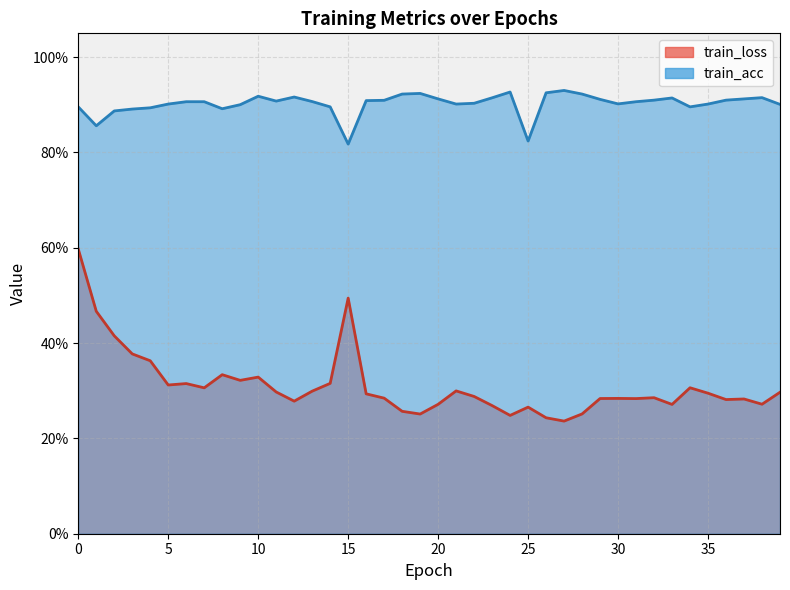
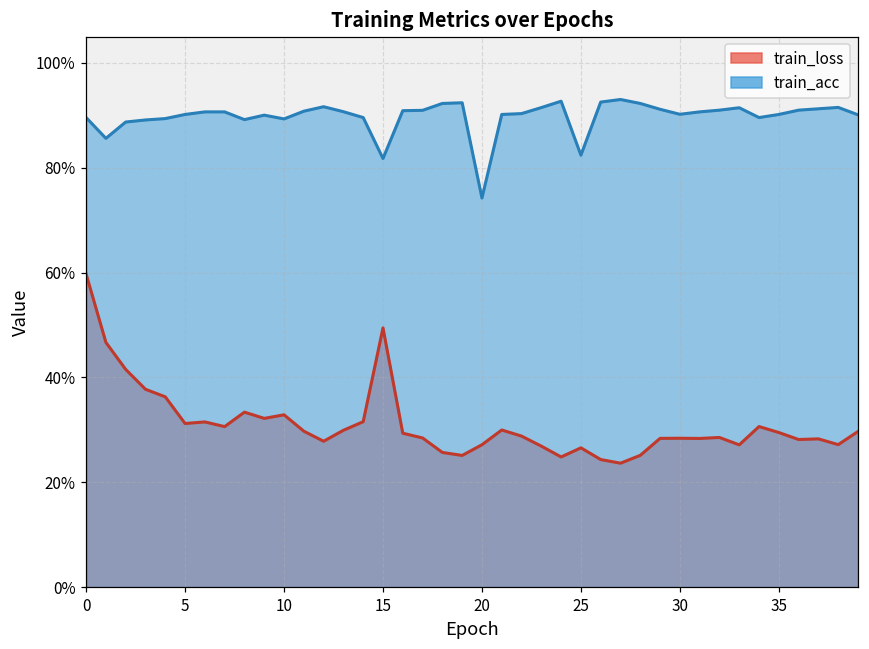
train_acc, 10: 92% -> 89%
train_acc, 20: 91% -> 74%
